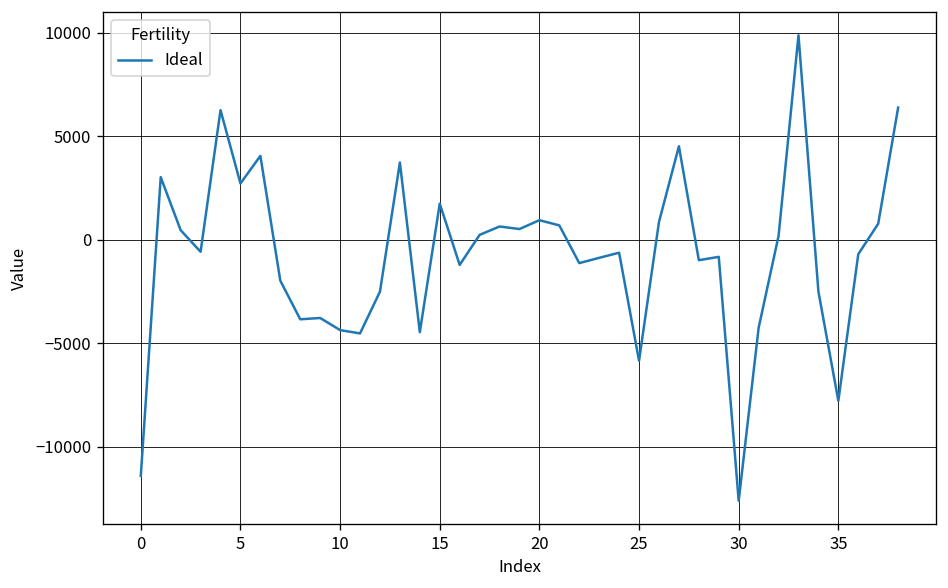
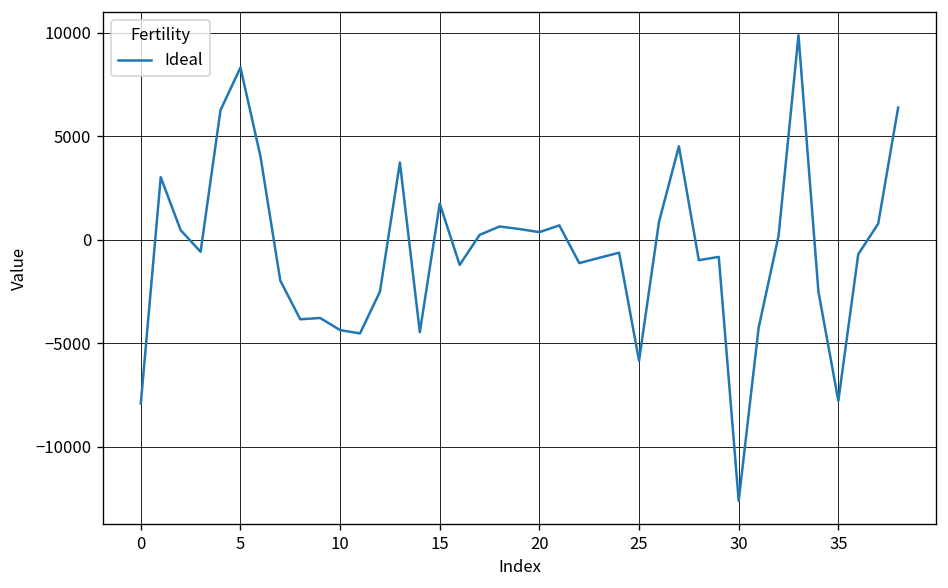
0: -11400 -> -7900
5: 2700 -> 8300
20: 900 -> 400
